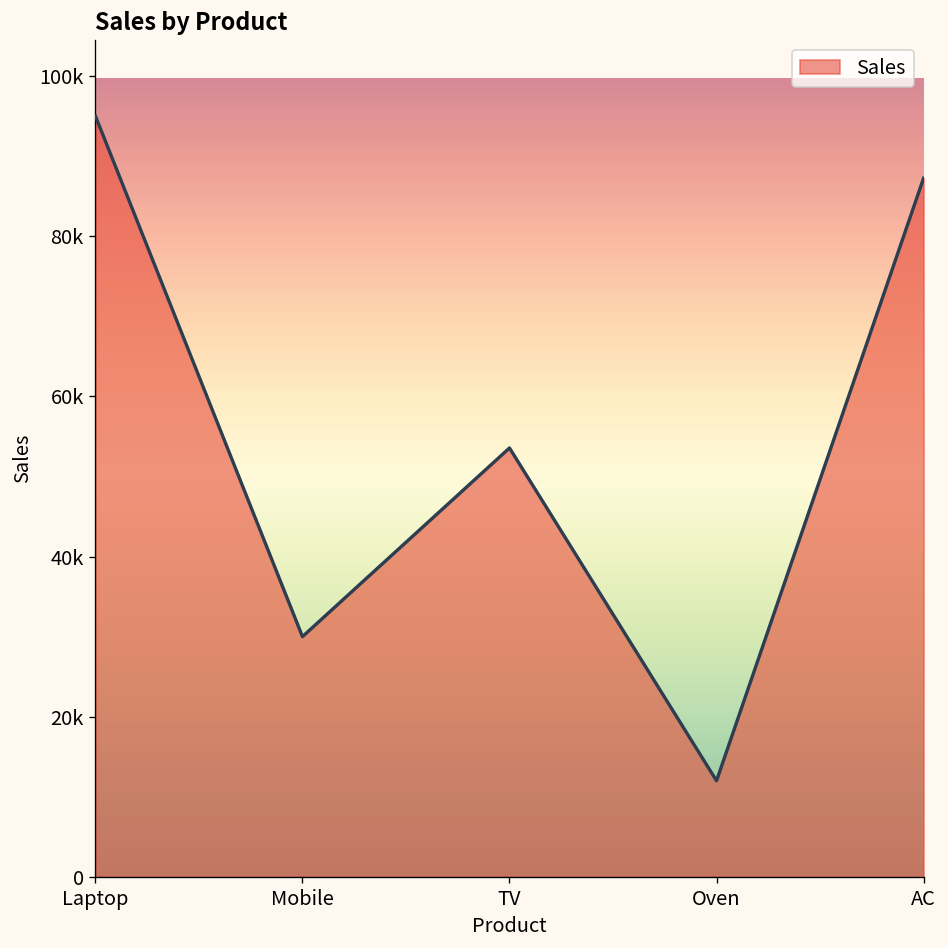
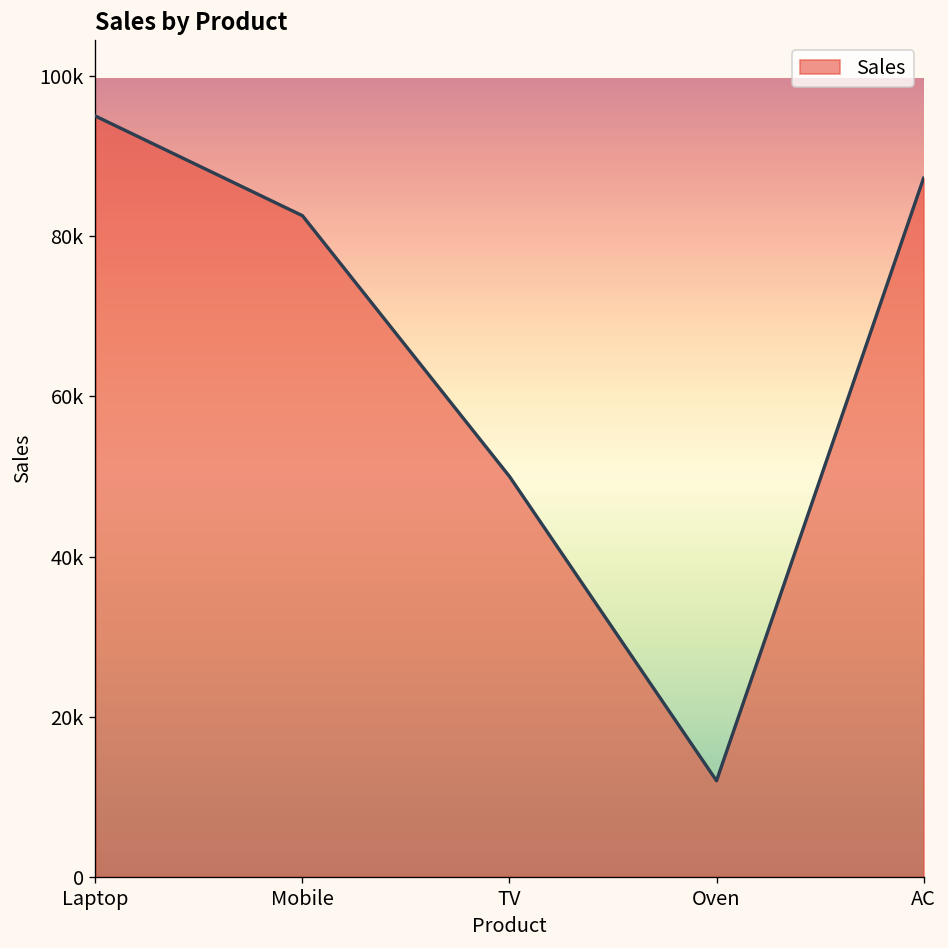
Mobile: 30000 -> 83000
TV: 54000 -> 50000
